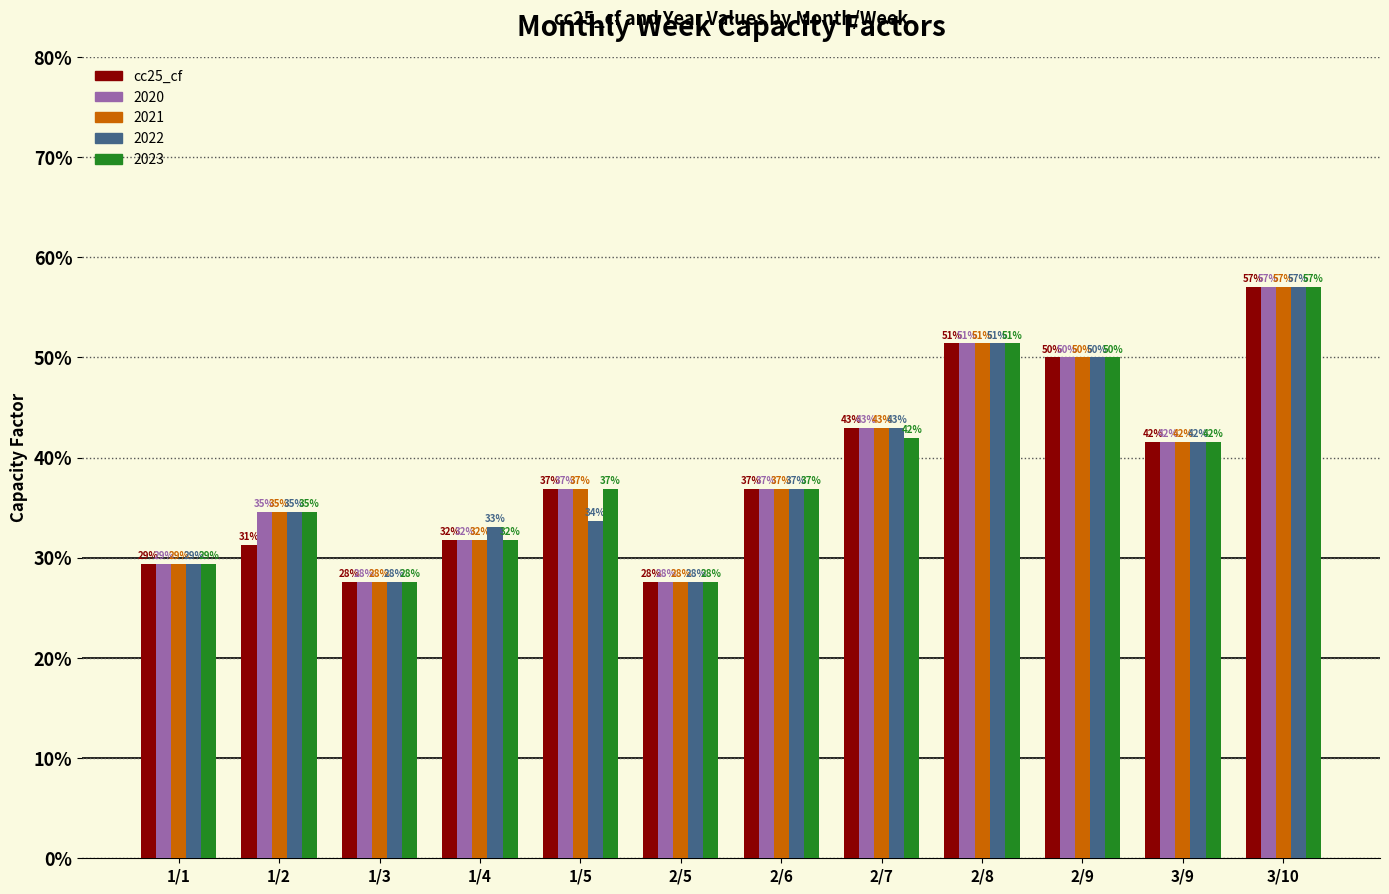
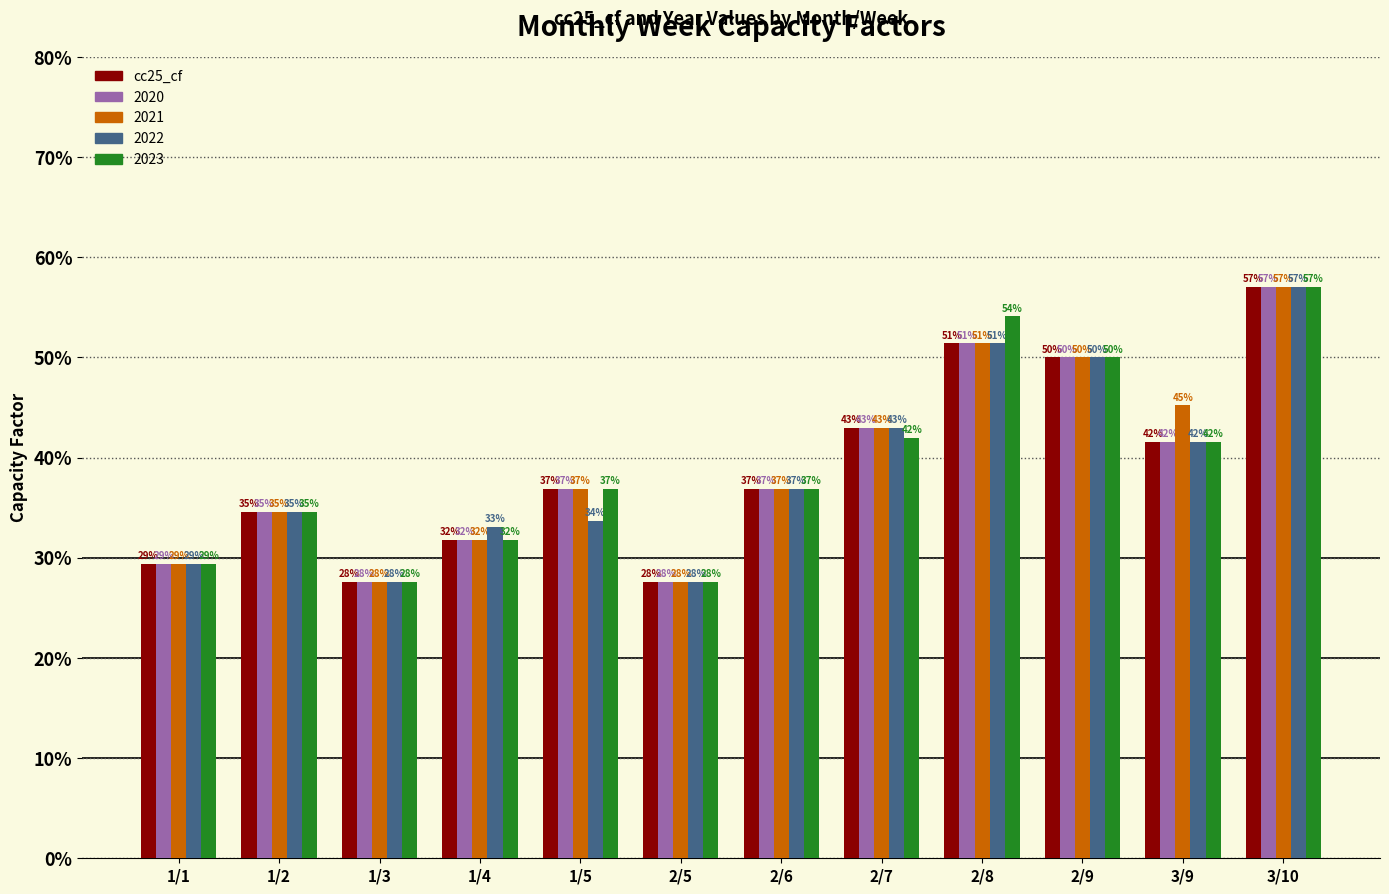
cc25_cf, 1/2: 31% -> 35%
2023, 2/8: 51% -> 54%
2021, 3/9: 42% -> 45%
